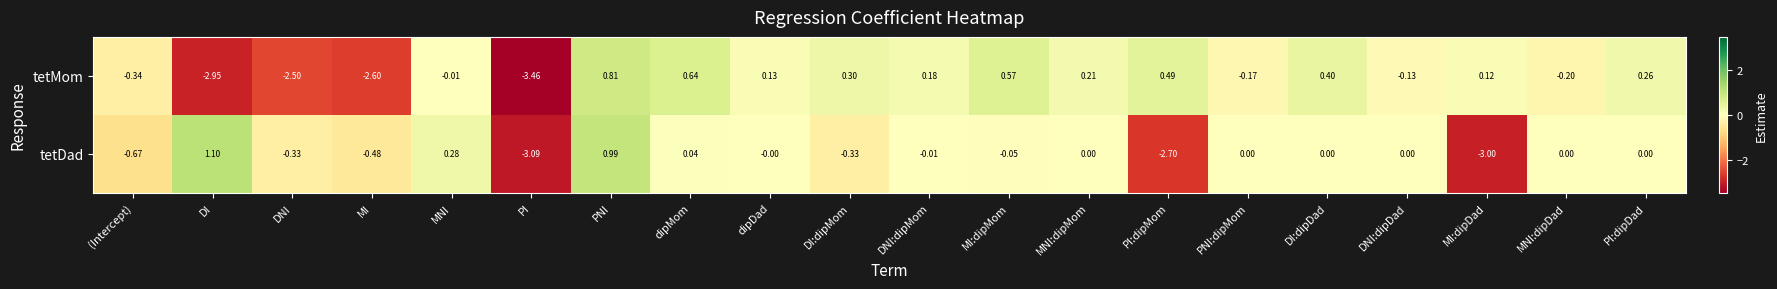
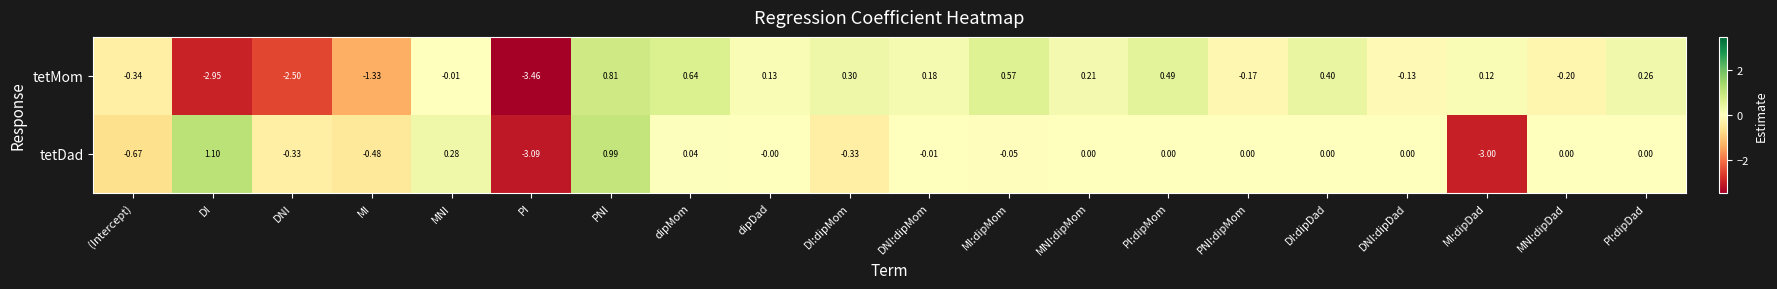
tetMom, MI: -2.60 -> -1.33
tetDad, PI:dipMom: -2.70 -> 0.00
